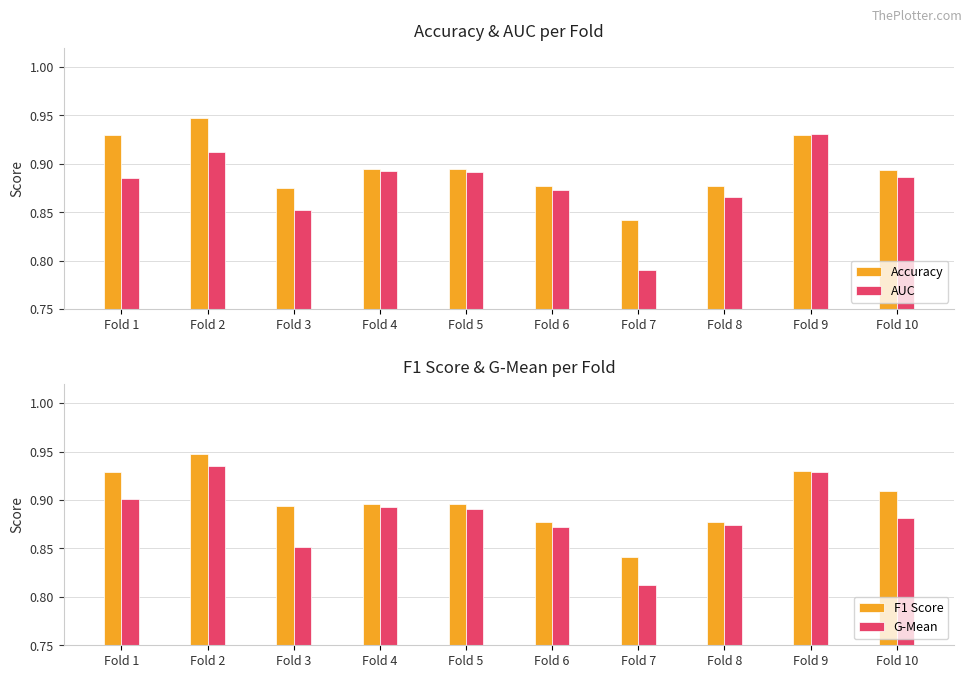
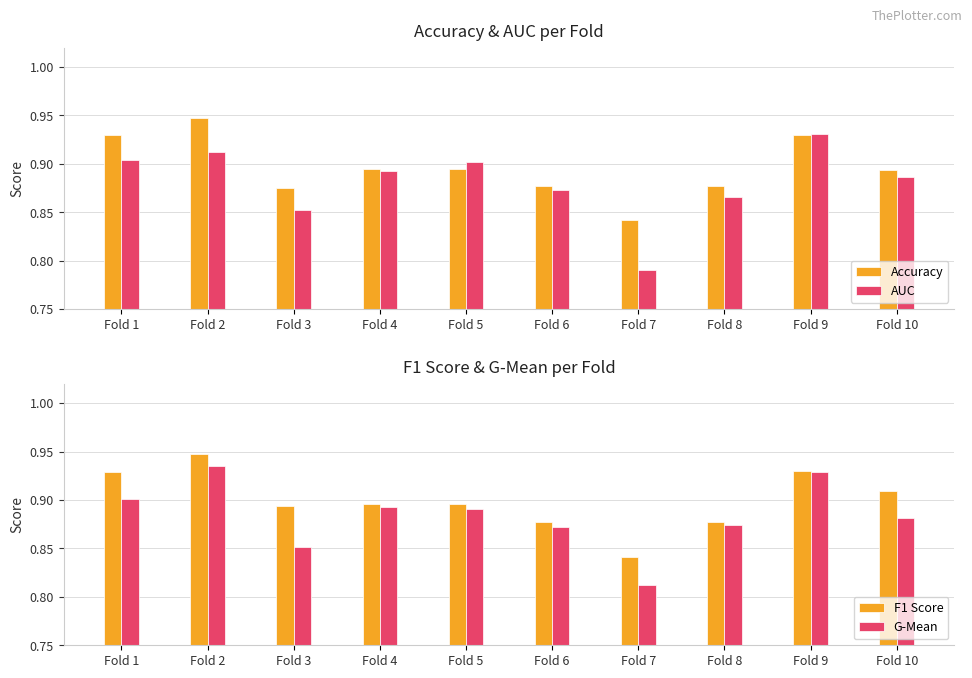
Accuracy & AUC per Fold, AUC, Fold 1: 0.89 -> 0.90
Accuracy & AUC per Fold, AUC, Fold 5: 0.89 -> 0.90
